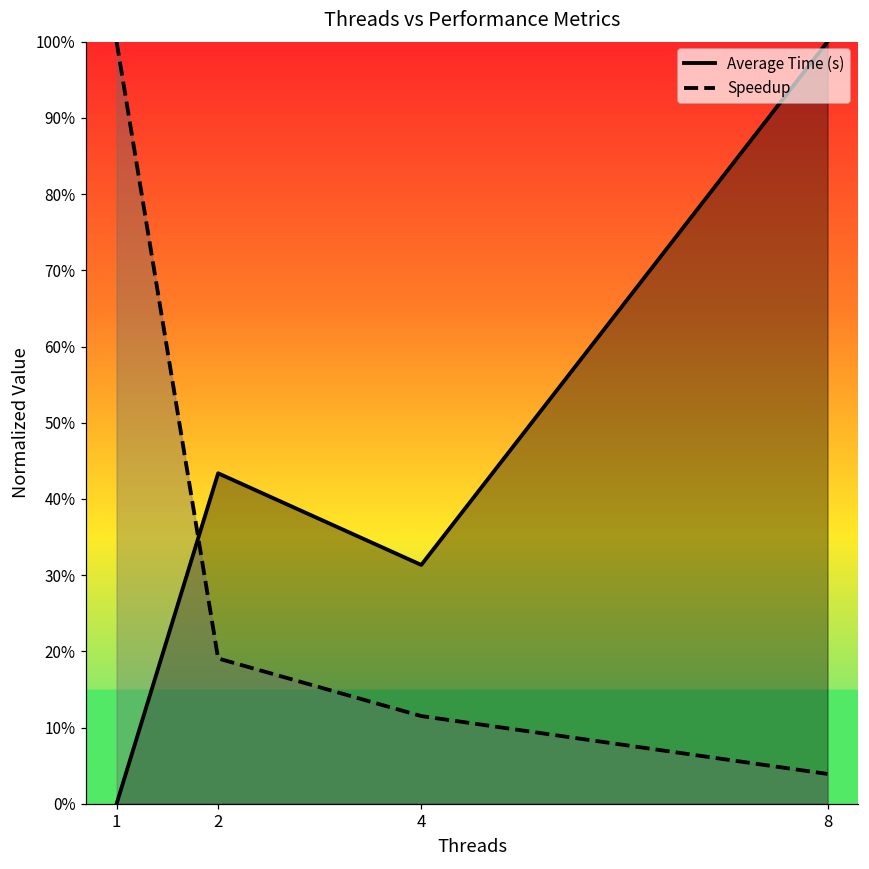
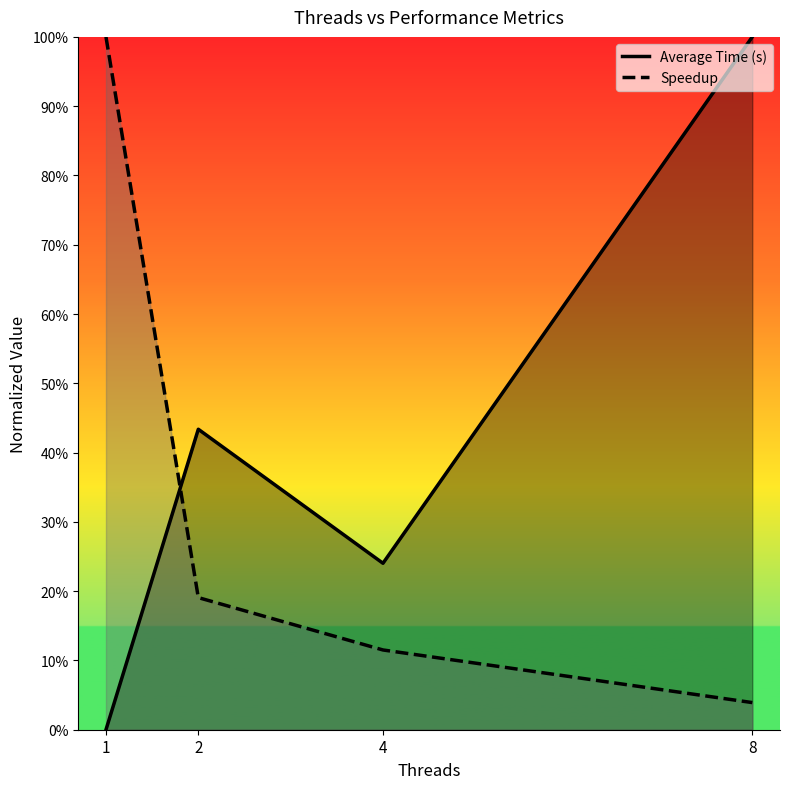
Average Time (s), 4: 31% -> 24%
